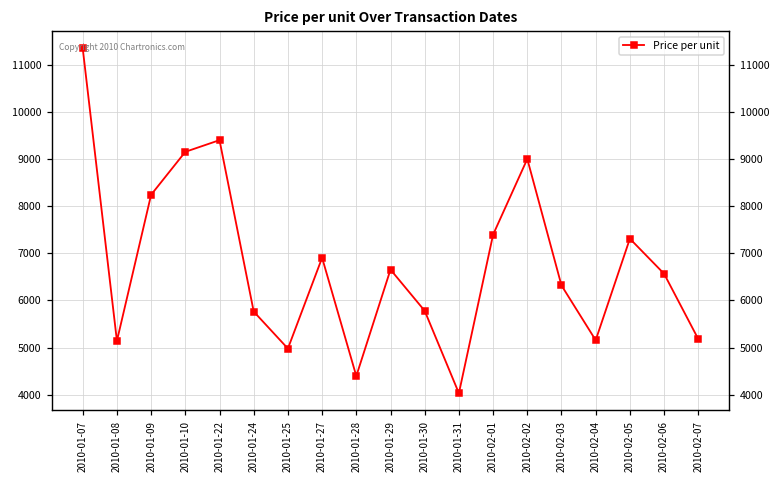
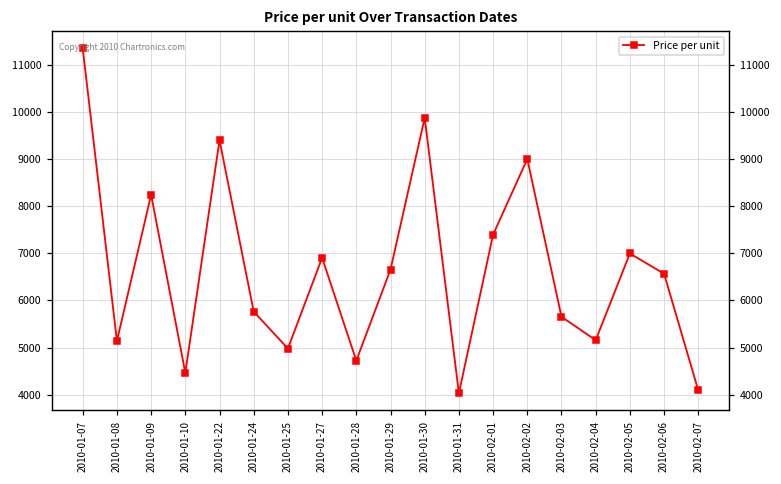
2010-01-10: 9200 -> 4500
2010-01-28: 4400 -> 4700
2010-01-30: 5800 -> 9900
2010-02-03: 6300 -> 5700
2010-02-05: 7300 -> 7000
2010-02-07: 5200 -> 4100
